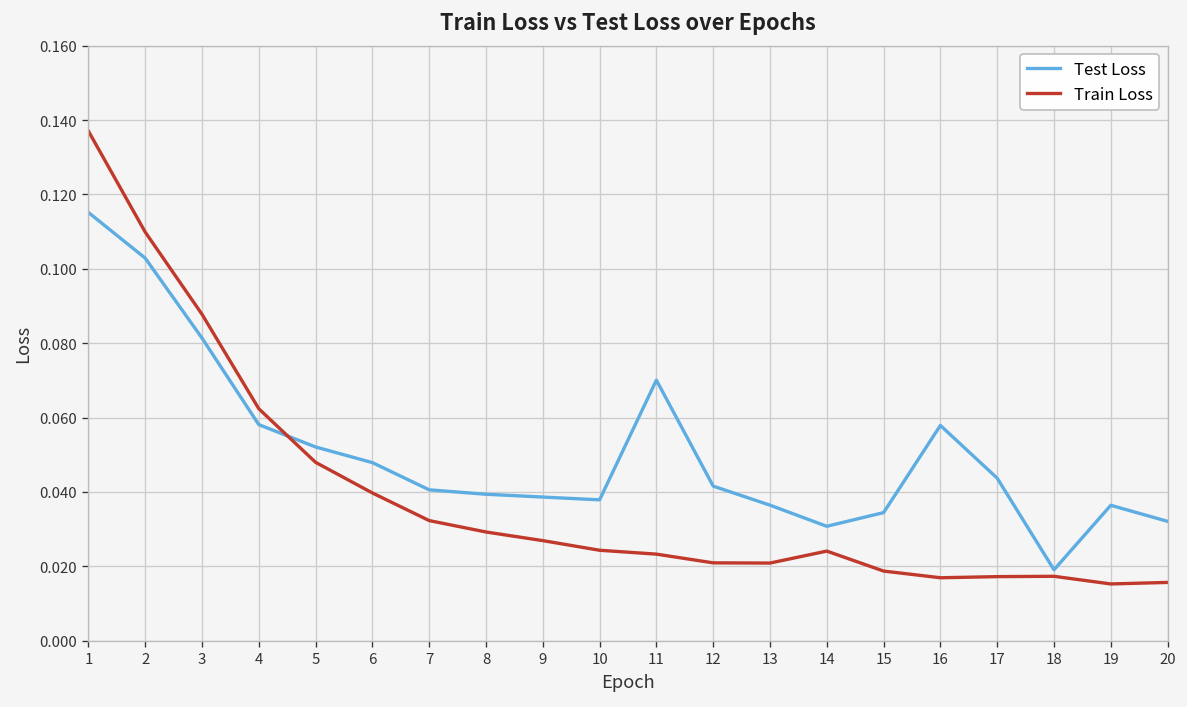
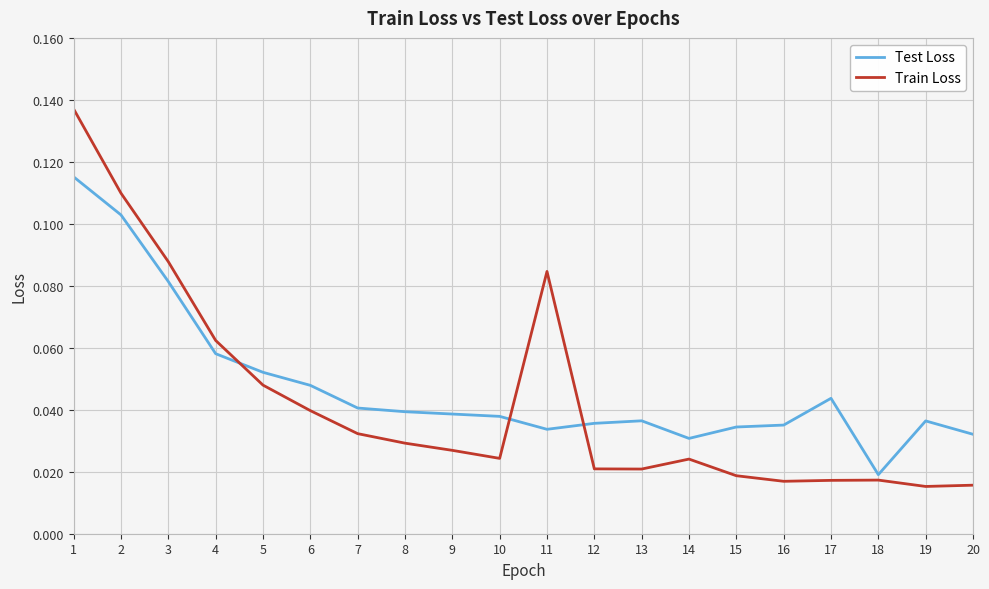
Test Loss, 11: 0.070 -> 0.034
Train Loss, 11: 0.023 -> 0.085
Test Loss, 12: 0.042 -> 0.036
Test Loss, 16: 0.058 -> 0.035
